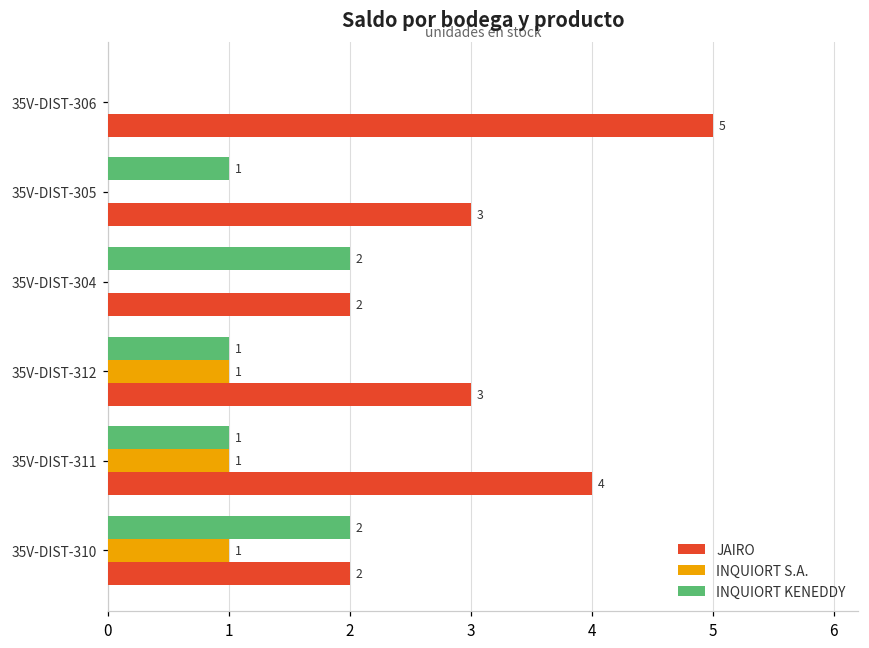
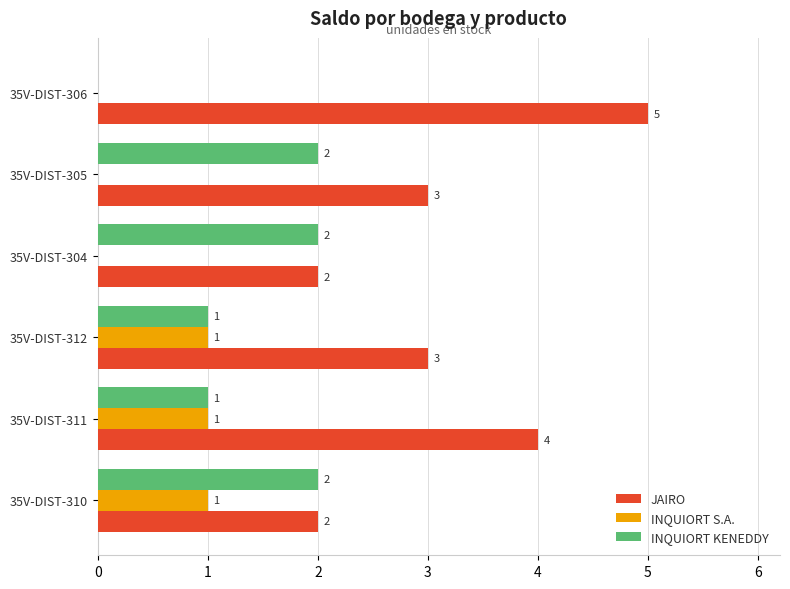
INQUIORT KENEDDY, 35V-DIST-305: 1 -> 2
